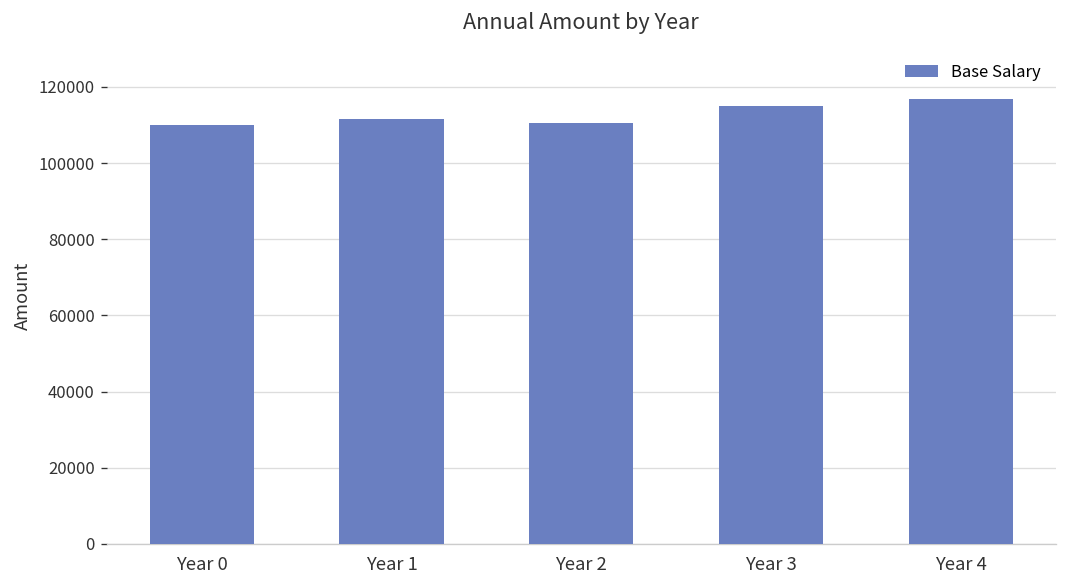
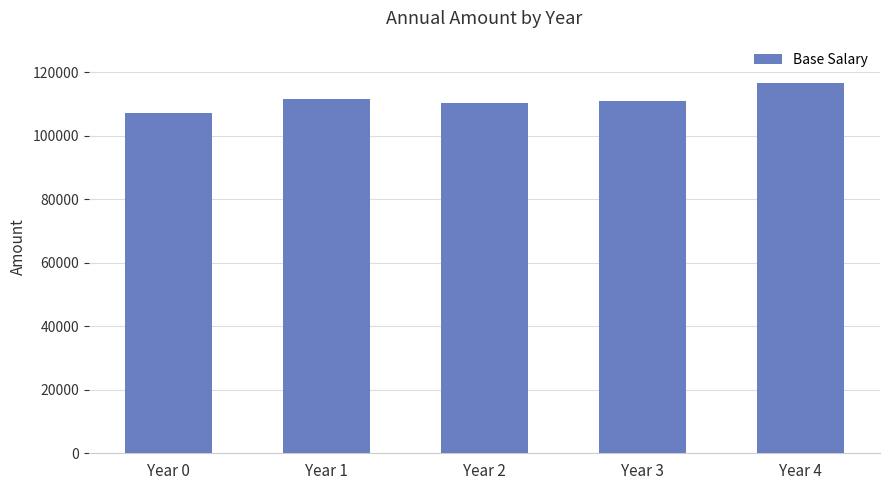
Year 0: 110000 -> 107000
Year 3: 115000 -> 111000
